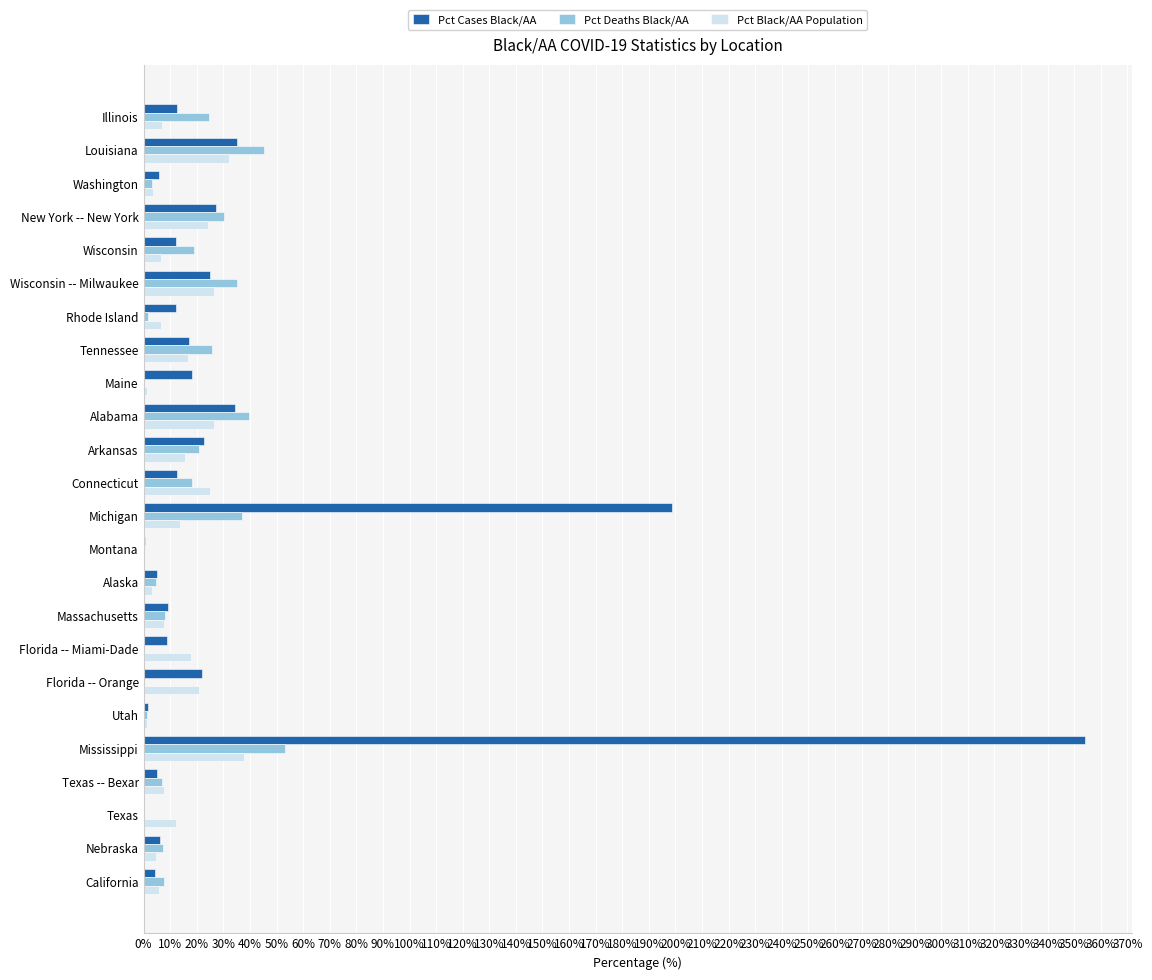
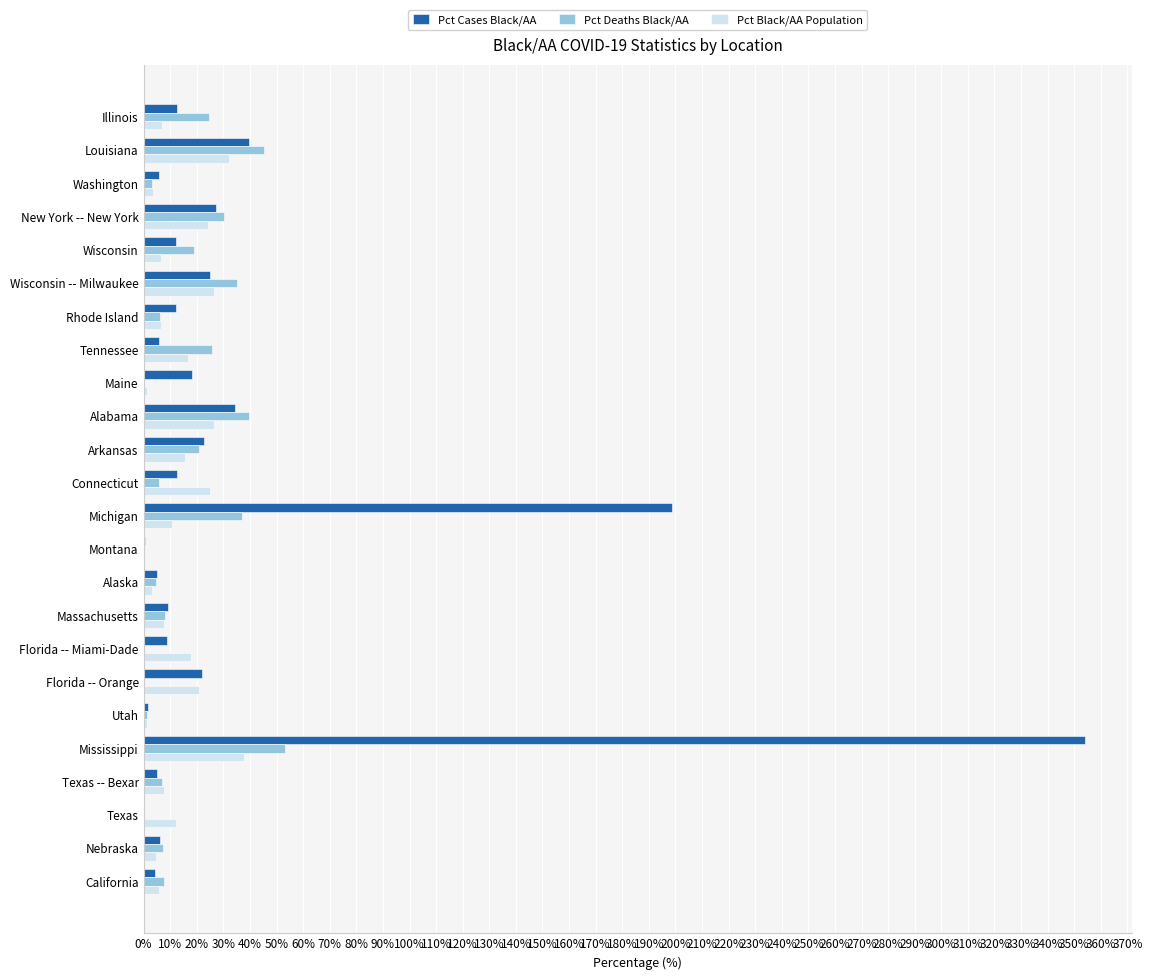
Pct Cases Black/AA, Louisiana: 35% -> 40%
Pct Deaths Black/AA, Rhode Island: 2% -> 6%
Pct Cases Black/AA, Tennessee: 17% -> 6%
Pct Deaths Black/AA, Connecticut: 18% -> 6%
Pct Black/AA Population, Michigan: 14% -> 11%
